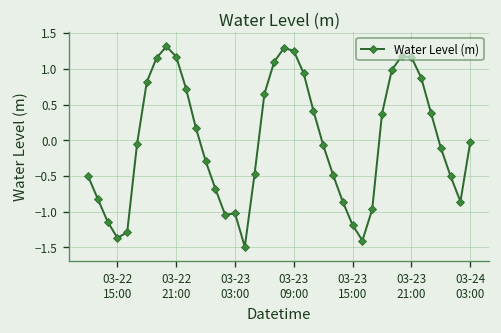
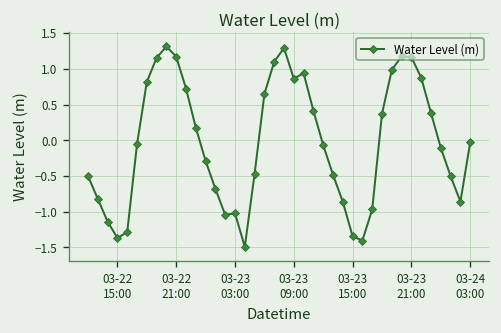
03-23 09:00: 1.3 -> 0.9
03-23 15:00: -1.2 -> -1.3
